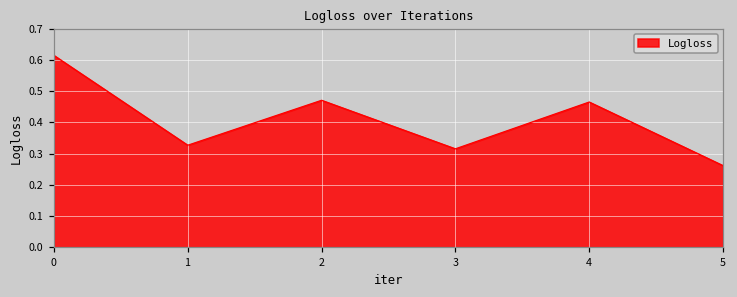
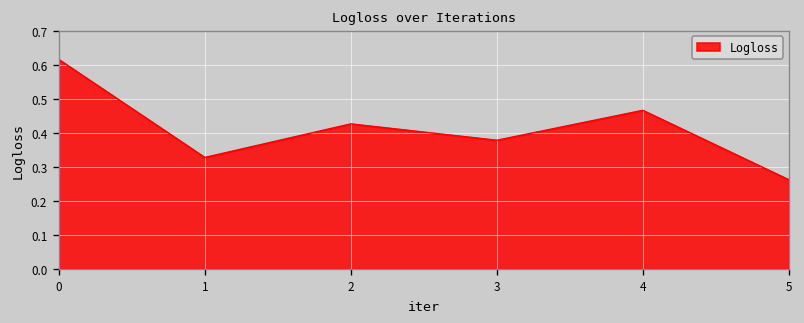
2: 0.47 -> 0.43
3: 0.32 -> 0.38
